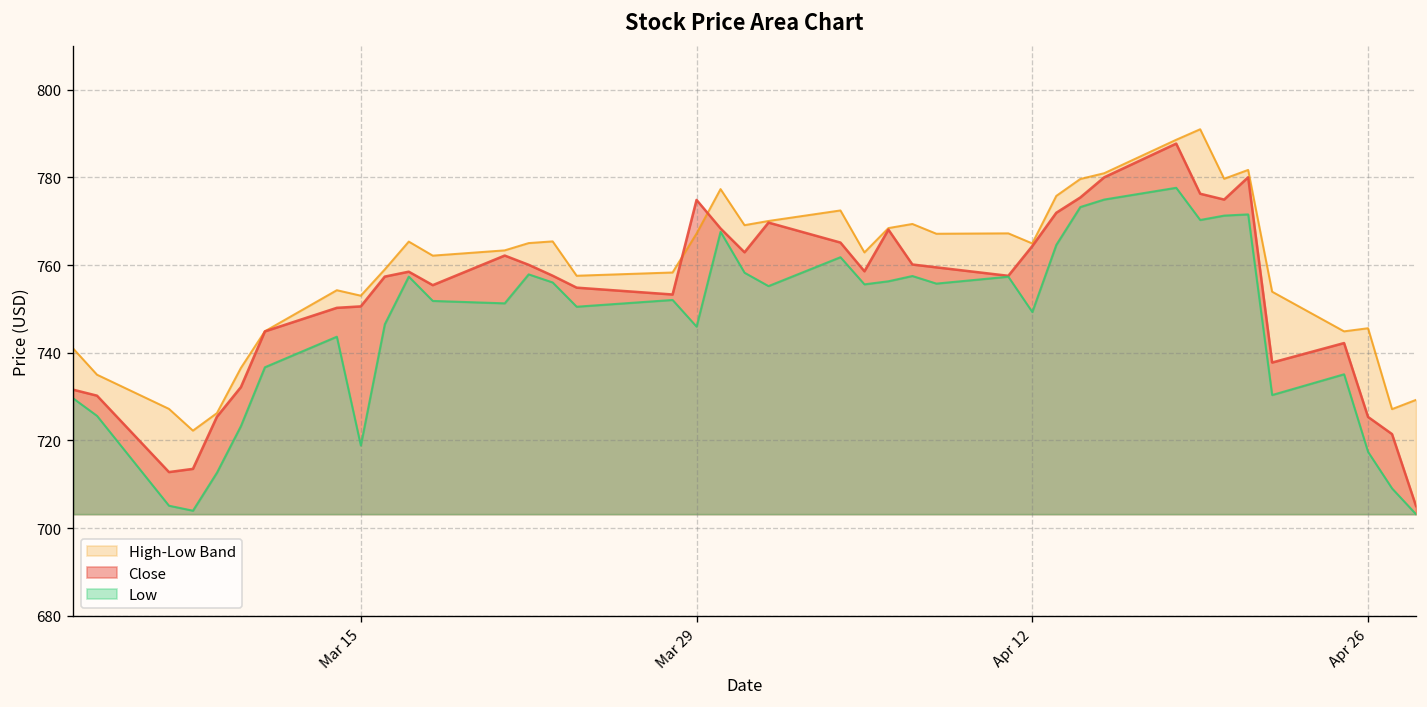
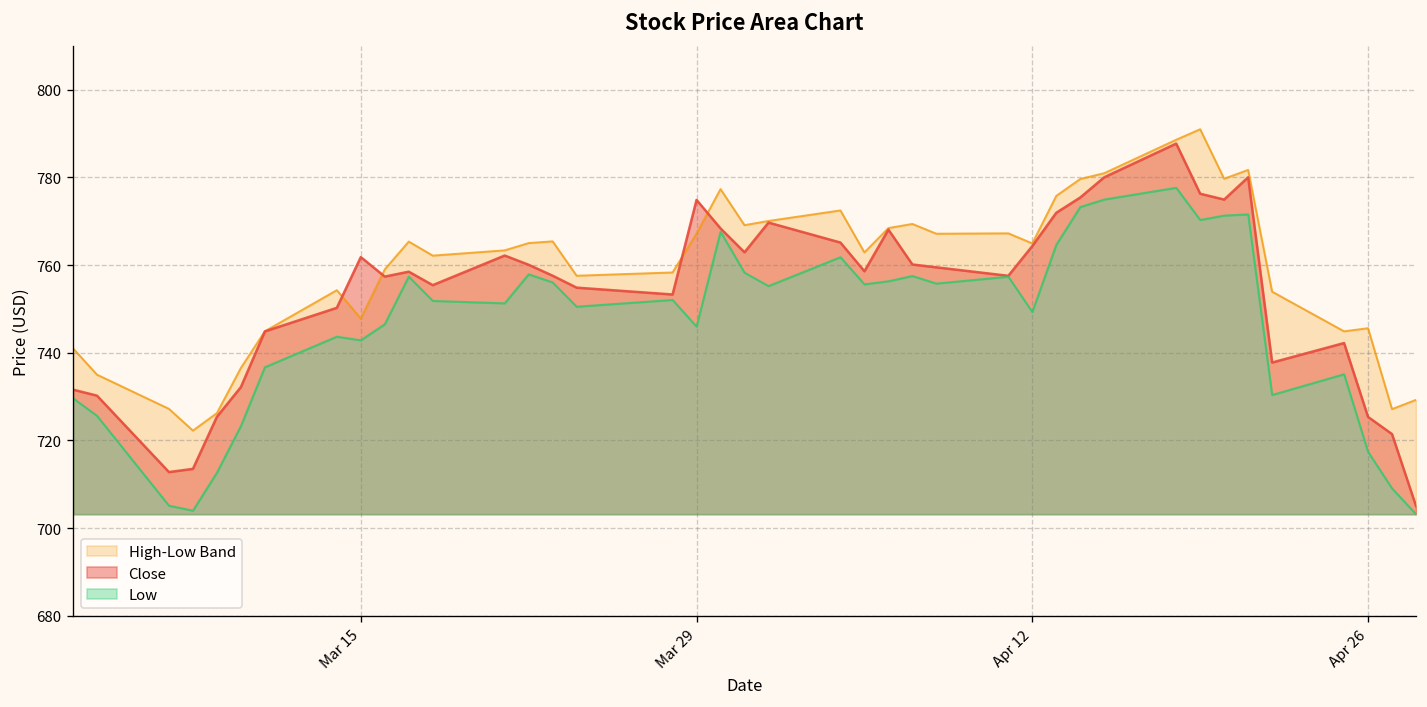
High-Low Band, Mar 15: 753 -> 748
Close, Mar 15: 751 -> 762
Low, Mar 15: 719 -> 743
